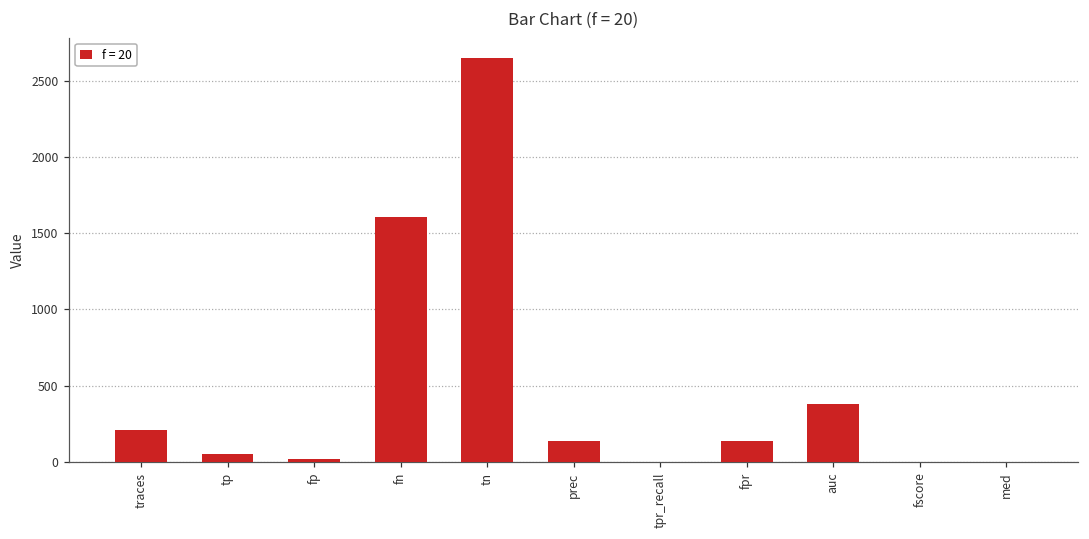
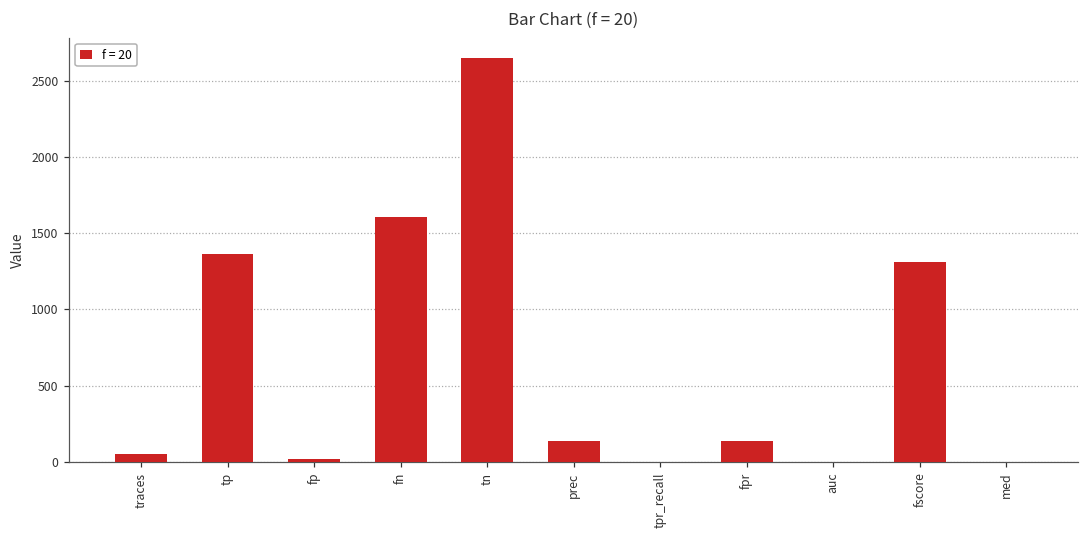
traces: 210 -> 50
tp: 50 -> 1360
auc: 380 -> 0
fscore: 0 -> 1310
